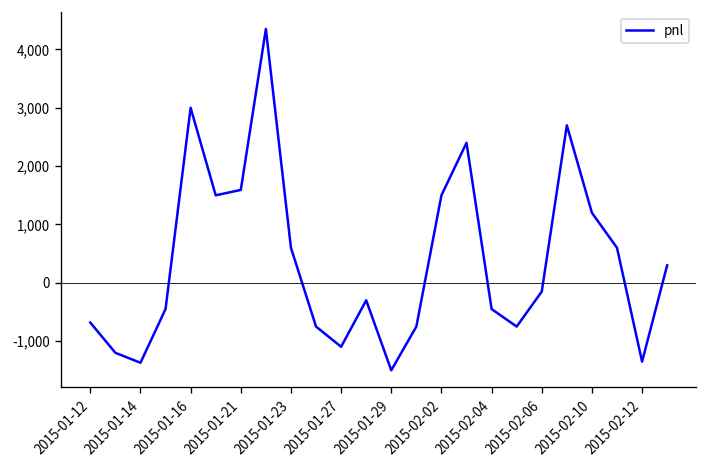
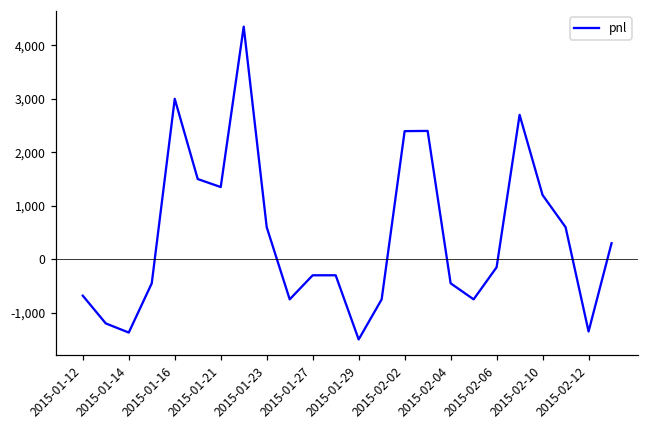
2015-01-21: 1,600 -> 1,400
2015-01-27: -1,100 -> -300
2015-02-02: 1,500 -> 2,400
